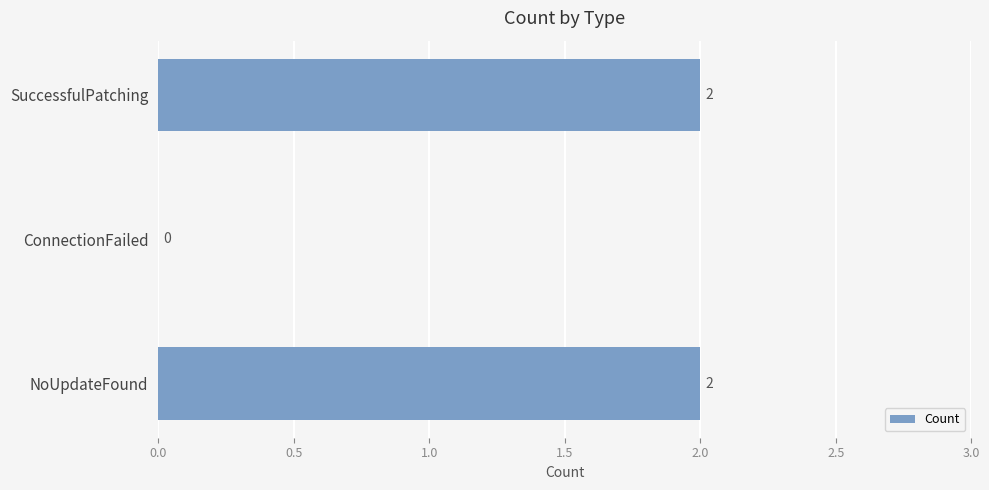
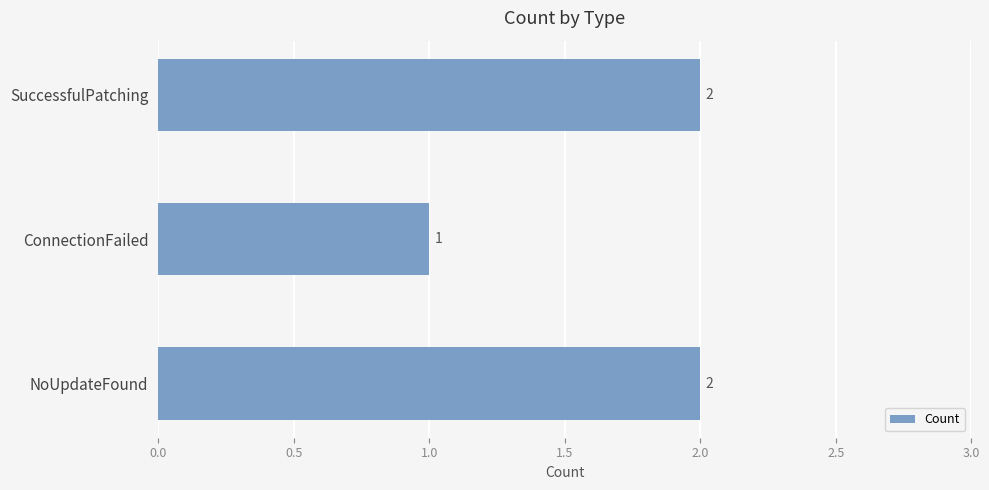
ConnectionFailed: 0 -> 1
